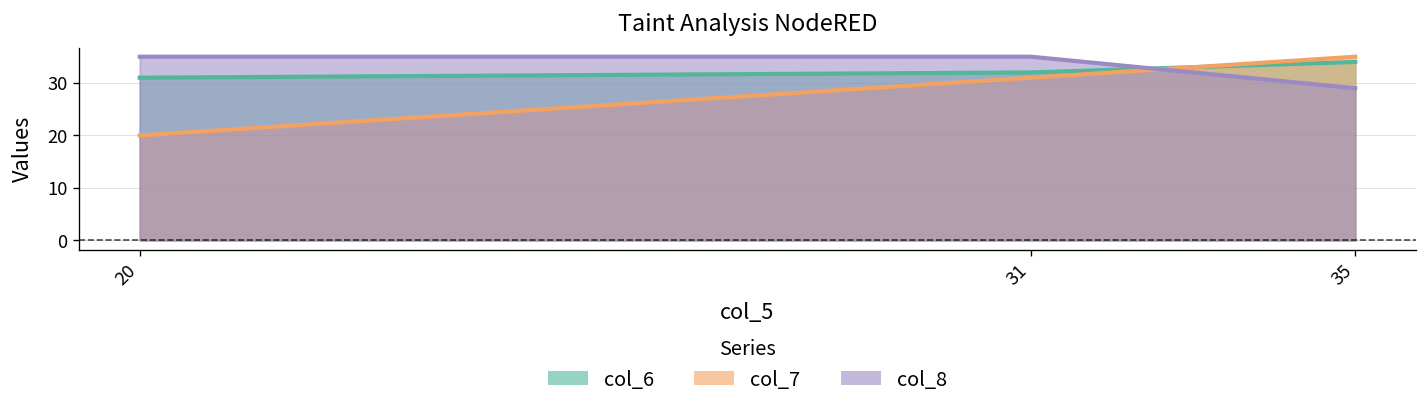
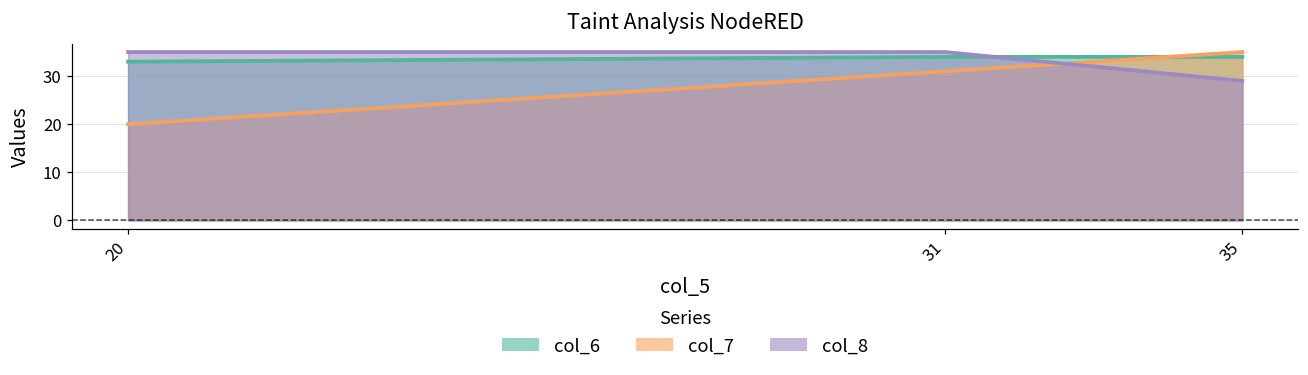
col_6, 20: 31 -> 33
col_6, 31: 32 -> 34
